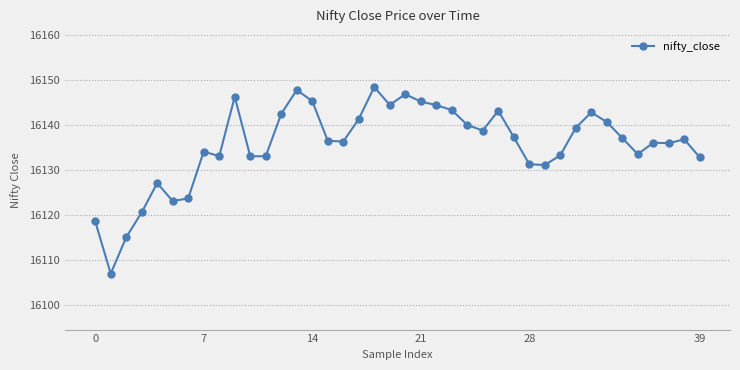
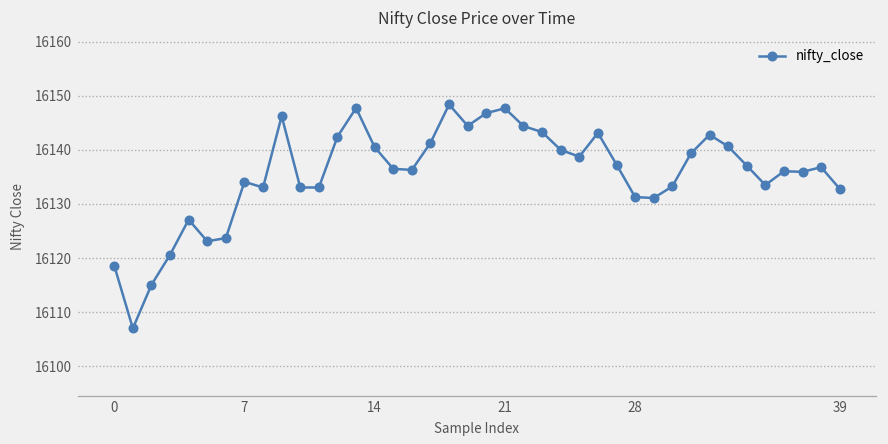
14: 16145 -> 16141
21: 16145 -> 16148
